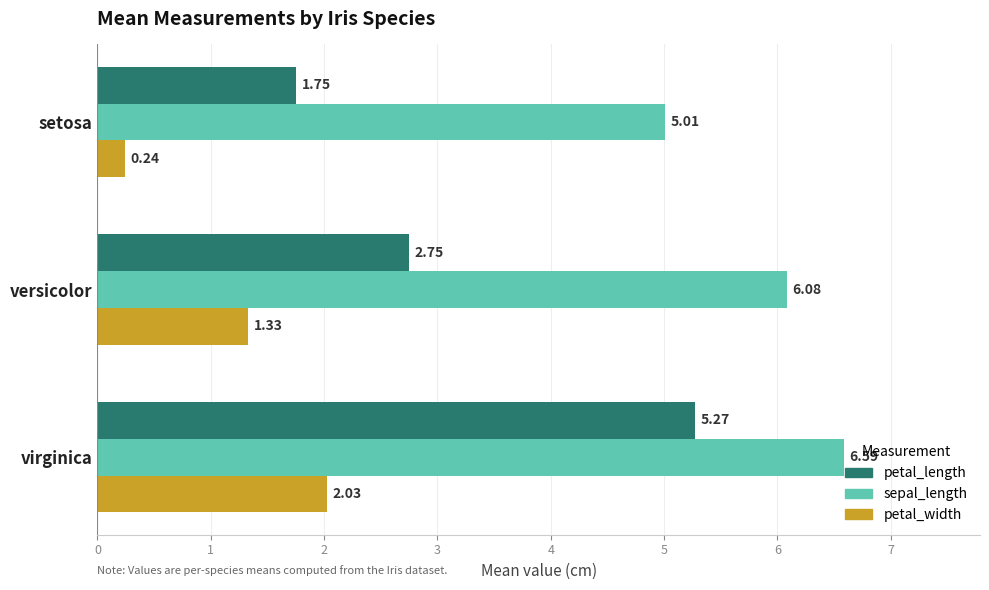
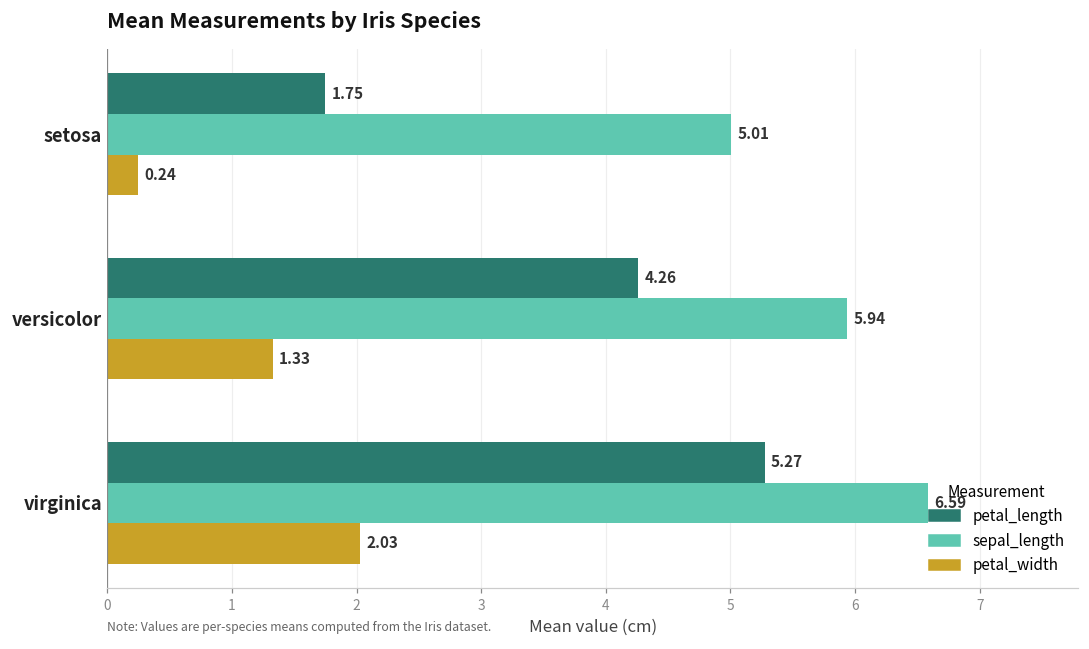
petal_length, versicolor: 2.75 -> 4.26
sepal_length, versicolor: 6.08 -> 5.94
